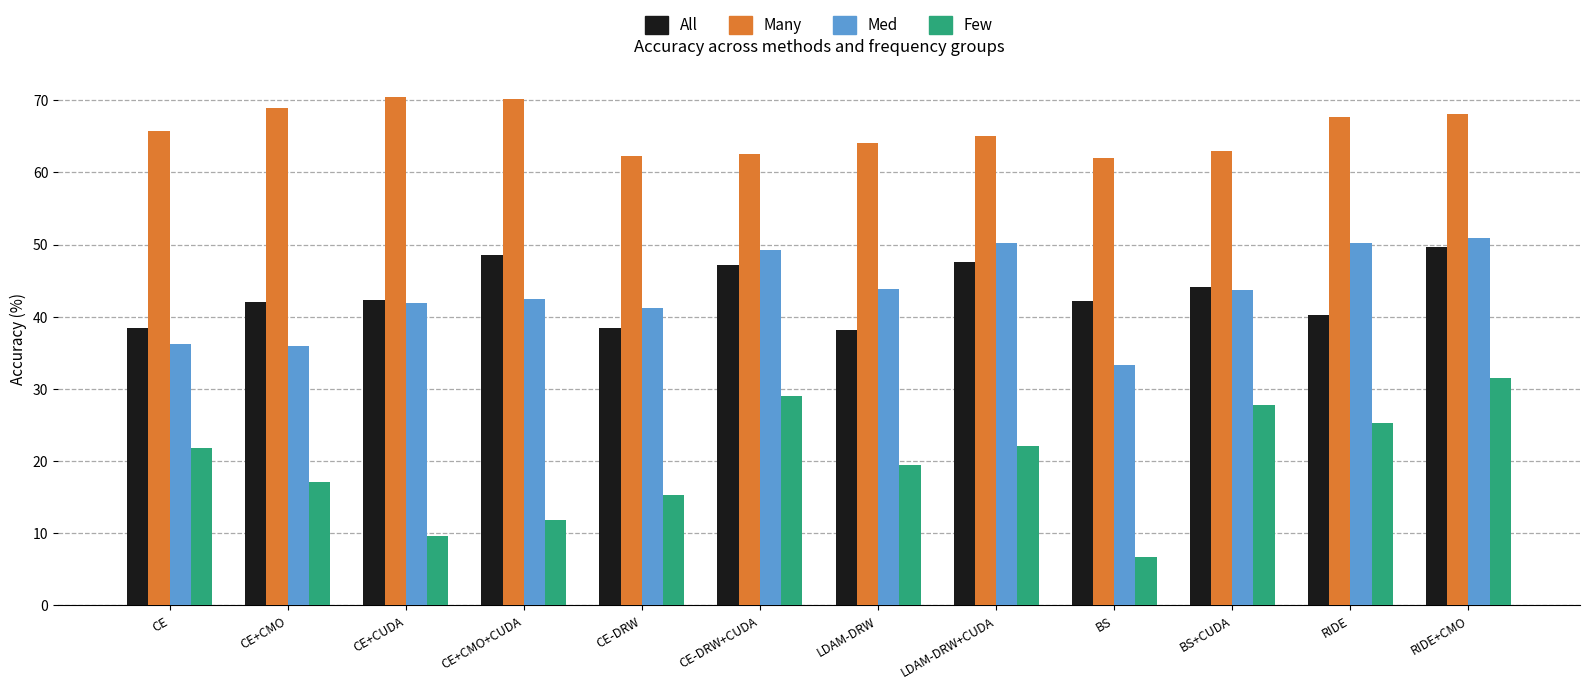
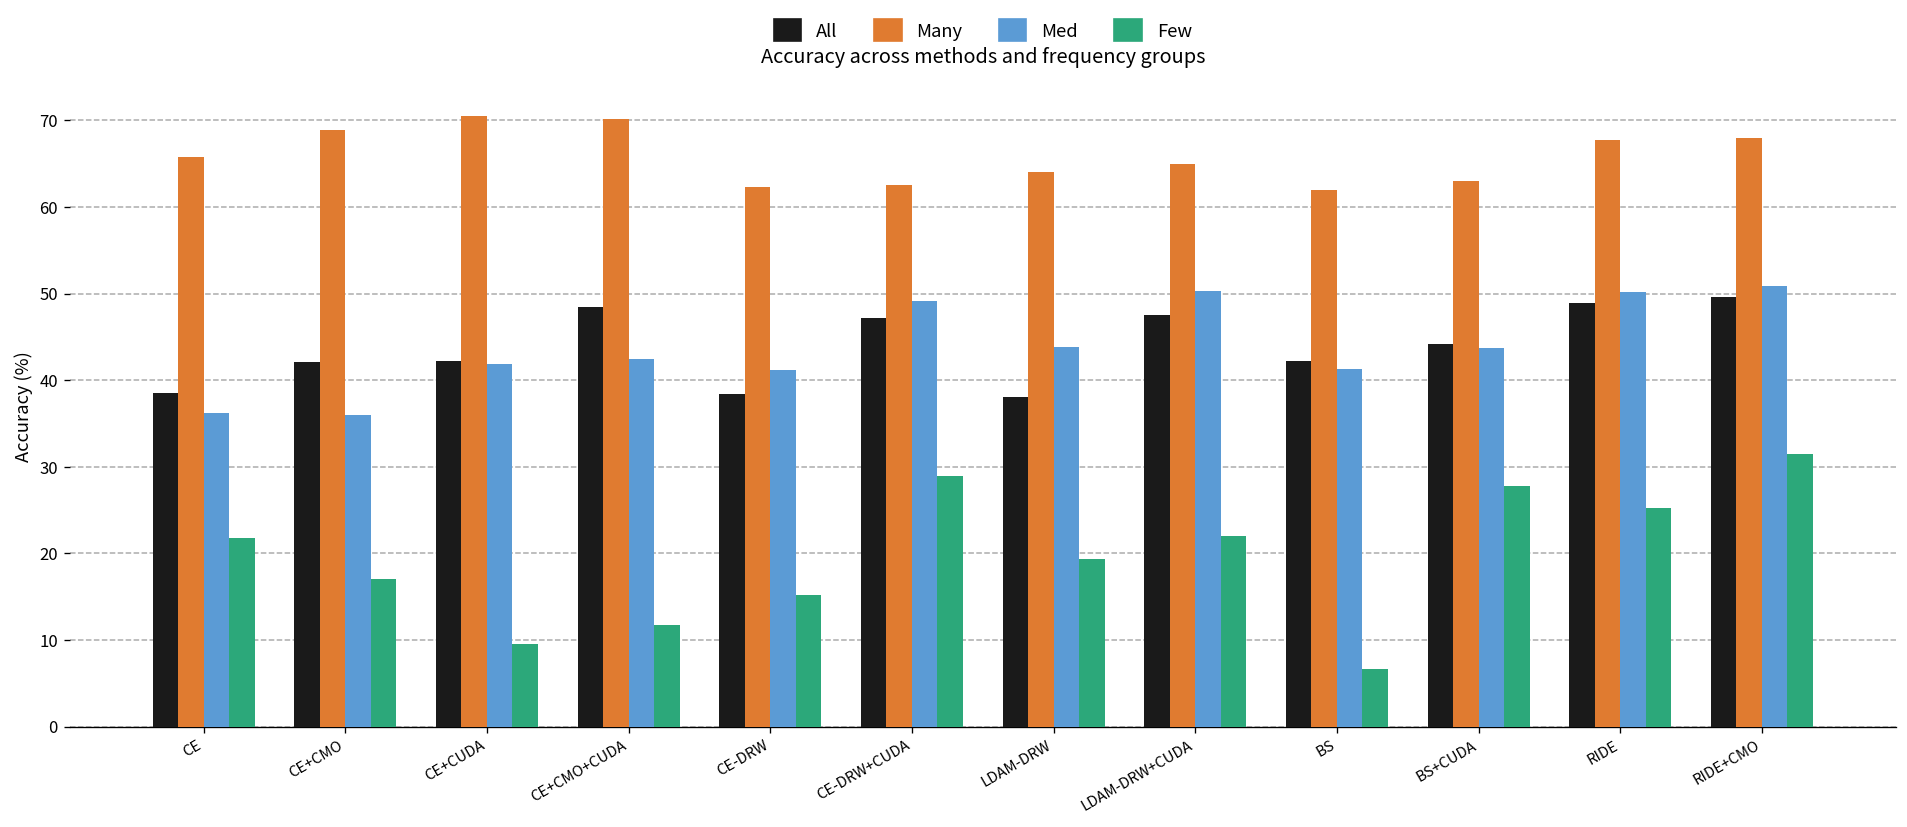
Med, BS: 33 -> 41
All, RIDE: 40 -> 49
